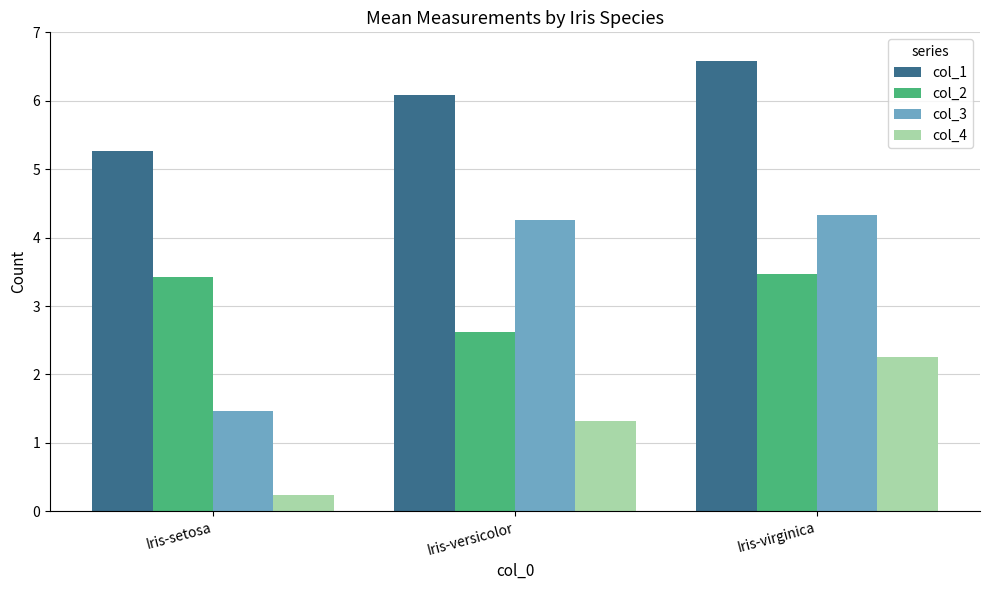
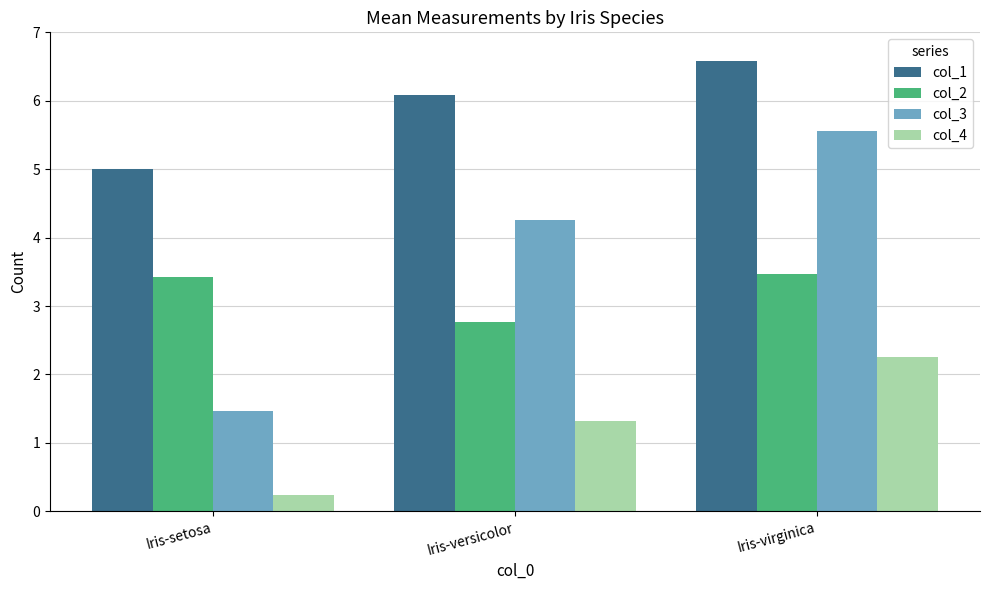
col_1, Iris-setosa: 5.3 -> 5.0
col_2, Iris-versicolor: 2.6 -> 2.8
col_3, Iris-virginica: 4.3 -> 5.6
